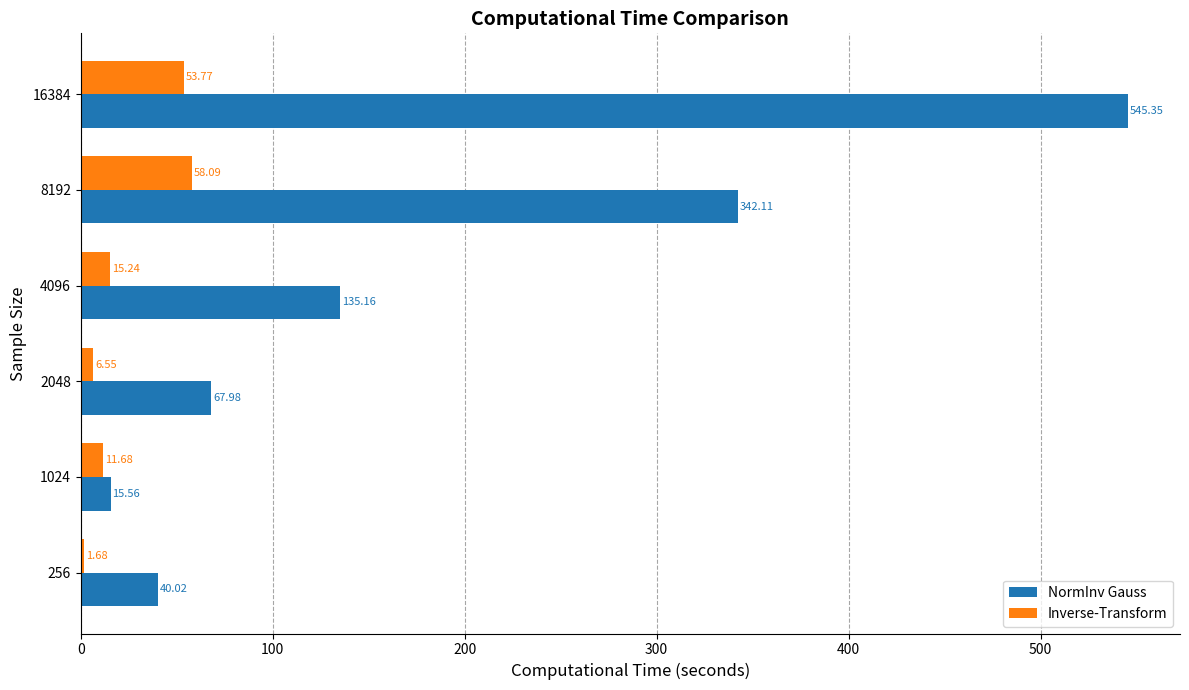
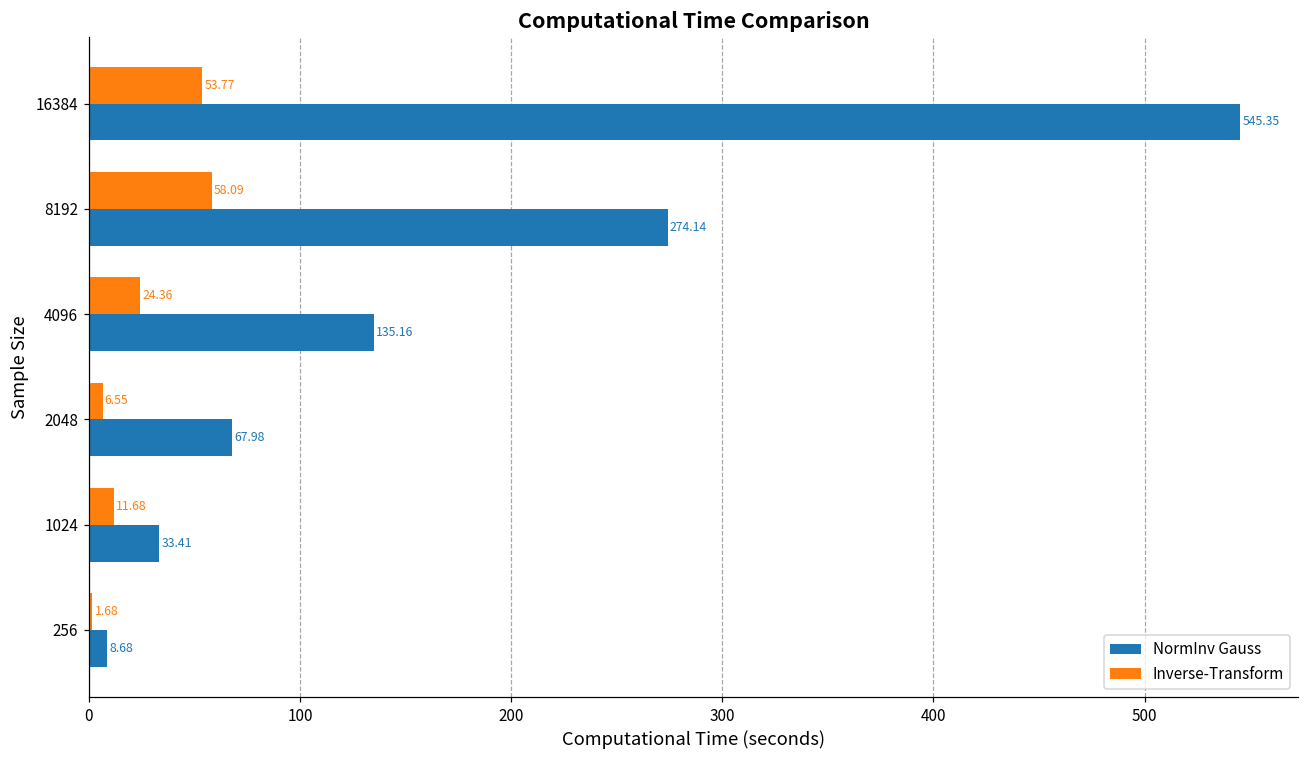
NormInv Gauss, 8192: 342.11 -> 274.14
Inverse-Transform, 4096: 15.24 -> 24.36
NormInv Gauss, 1024: 15.56 -> 33.41
NormInv Gauss, 256: 40.02 -> 8.68
